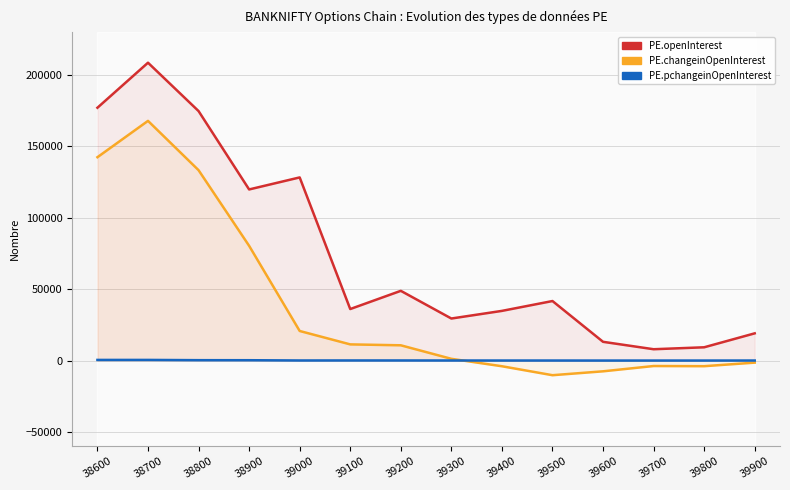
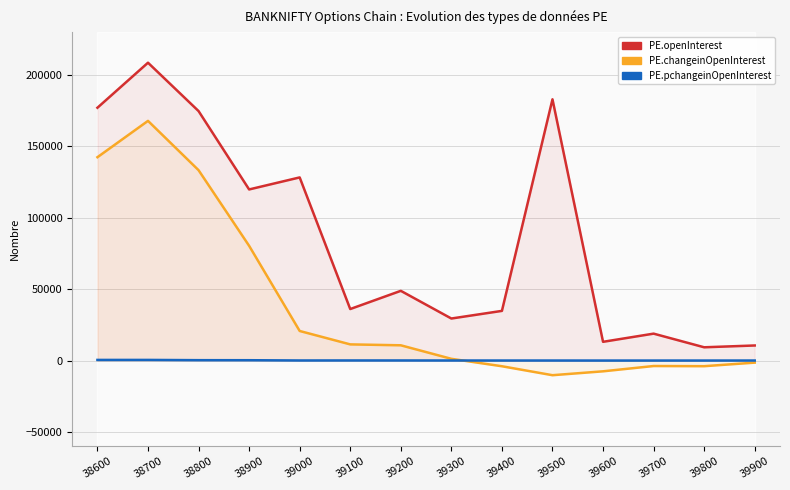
PE.openInterest, 39500: 42000 -> 183000
PE.openInterest, 39700: 8000 -> 19000
PE.openInterest, 39900: 19000 -> 11000
